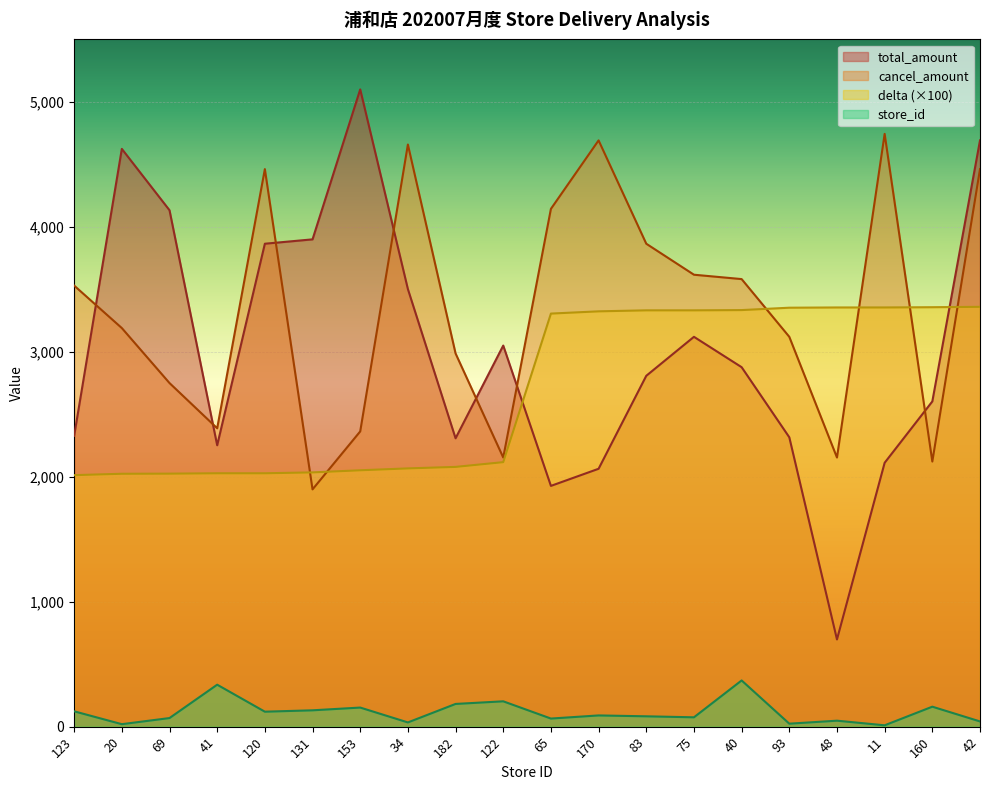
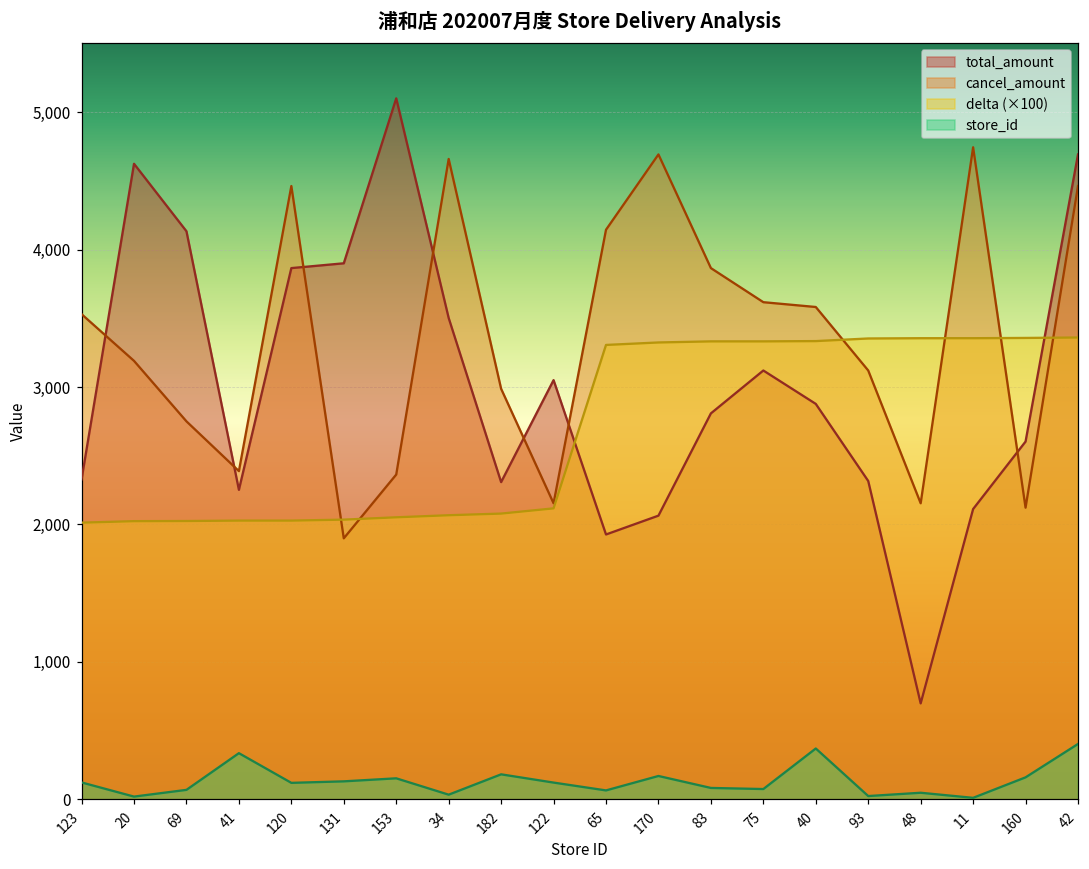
store_id, 122: 200 -> 120
store_id, 170: 90 -> 170
store_id, 42: 40 -> 400
